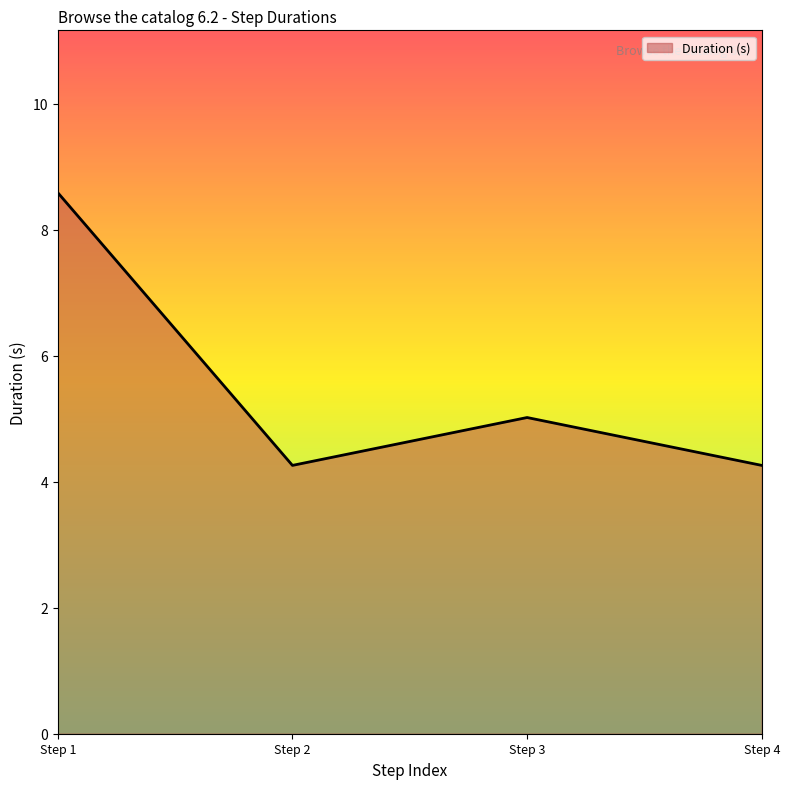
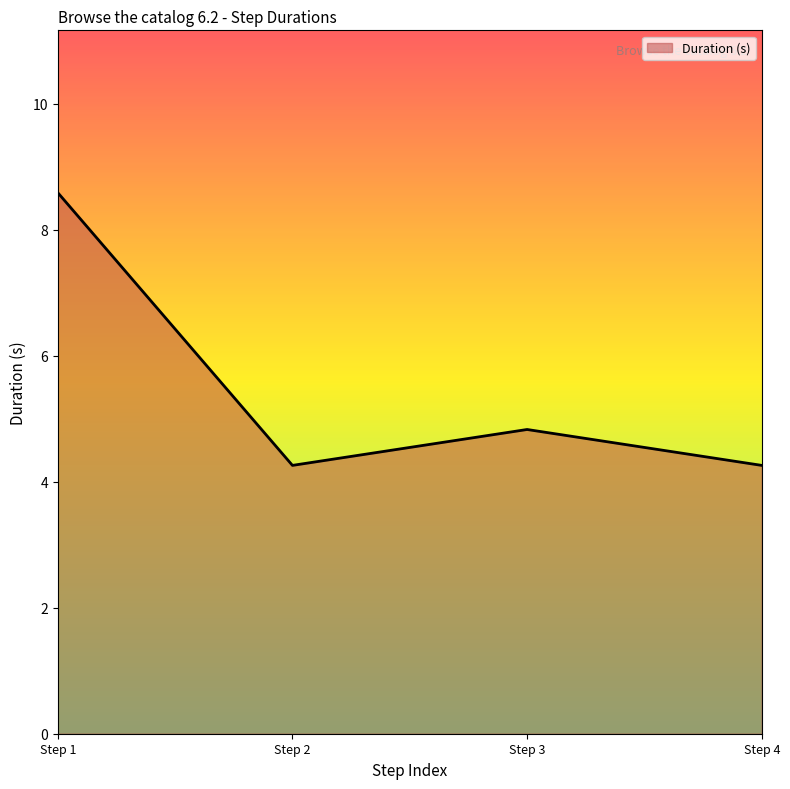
Step 3: 5.0 -> 4.8
